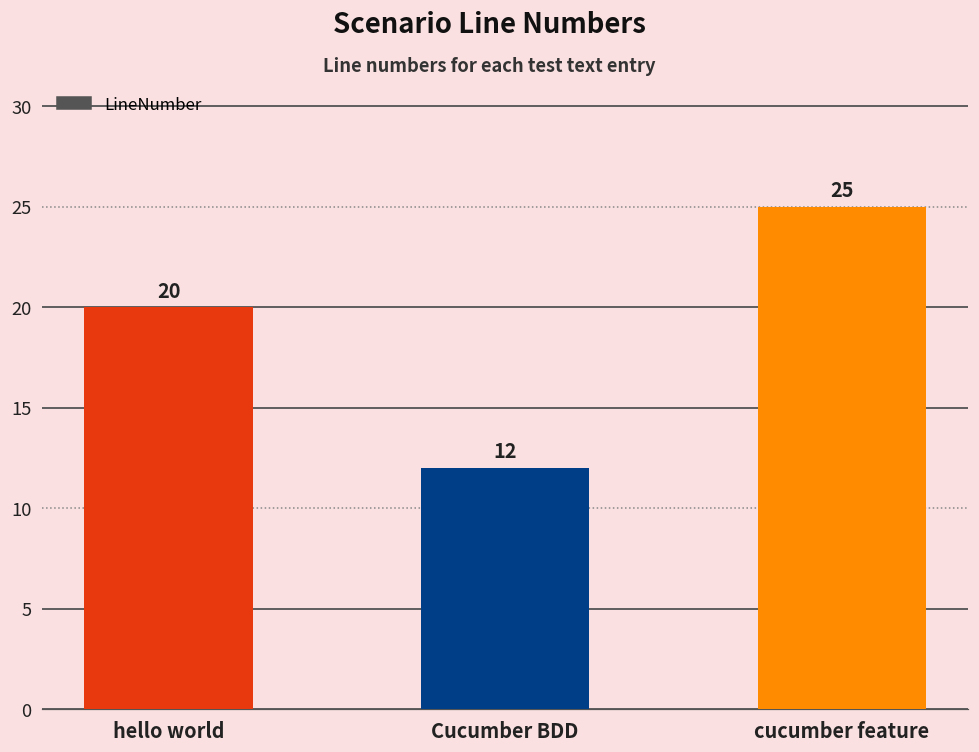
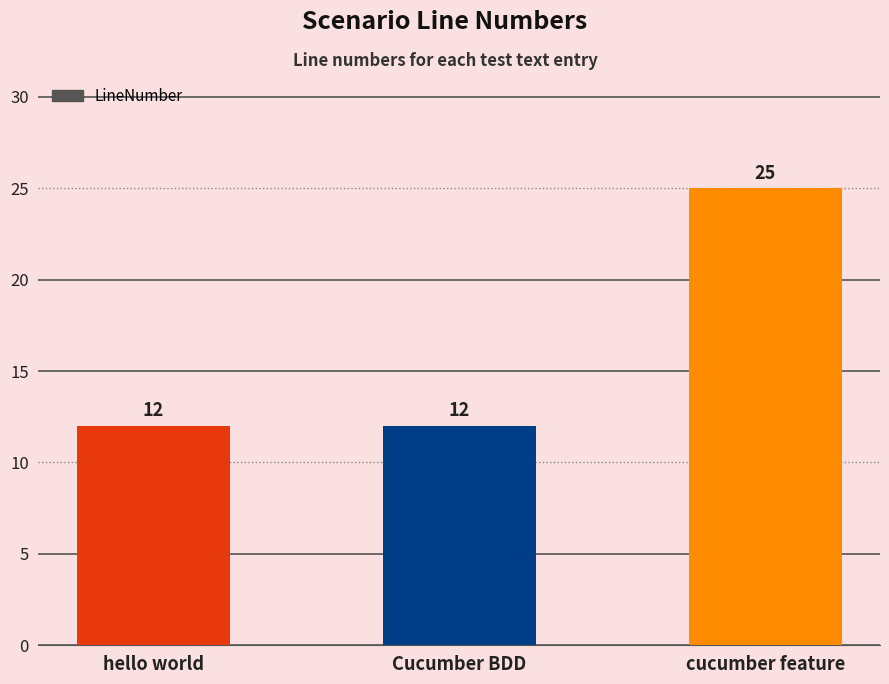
hello world: 20 -> 12
